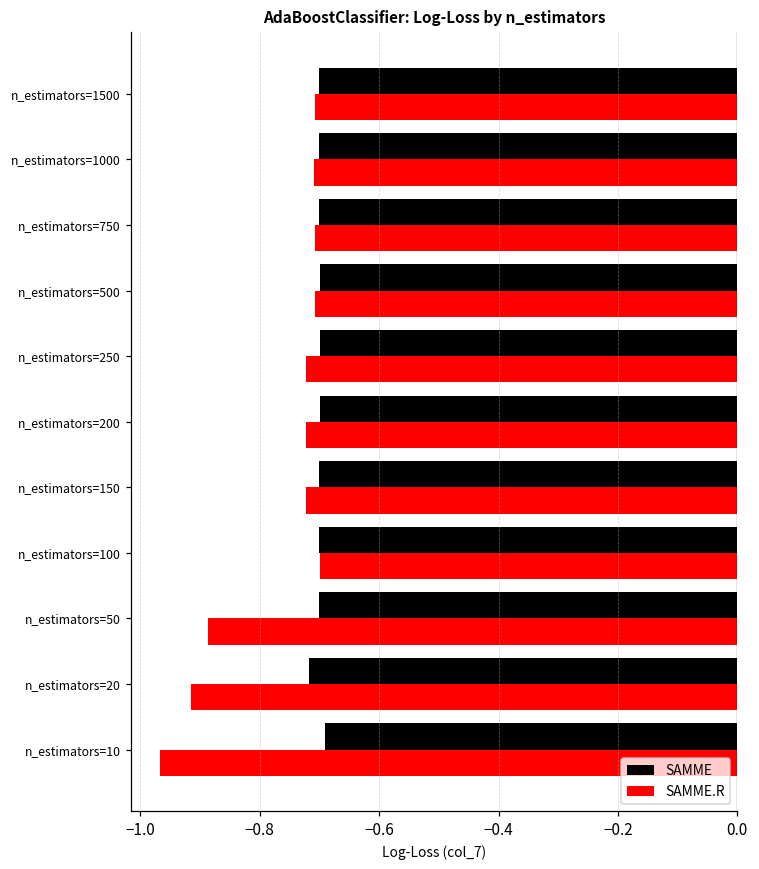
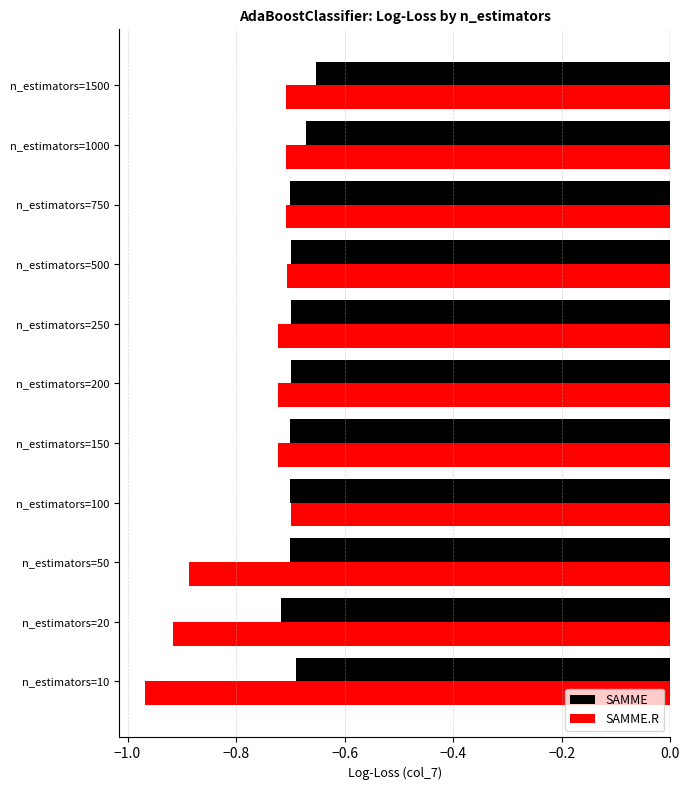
SAMME, n_estimators=1500: -0.70 -> -0.65
SAMME, n_estimators=1000: -0.70 -> -0.67
